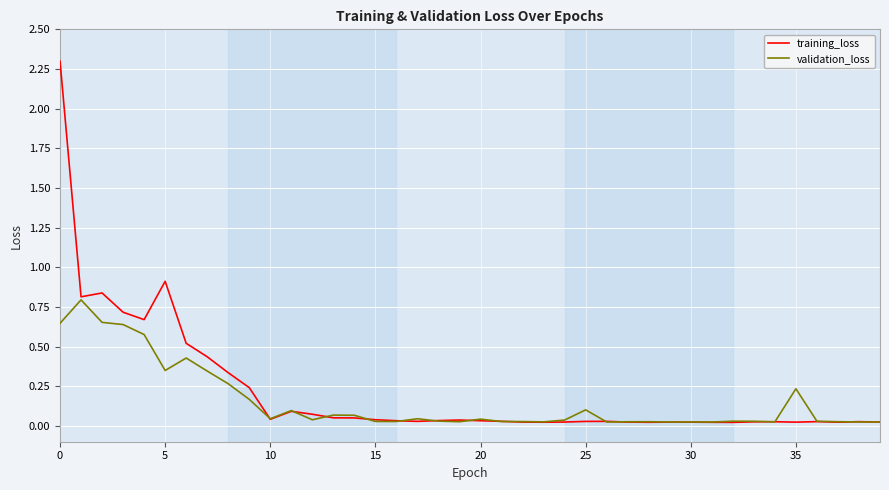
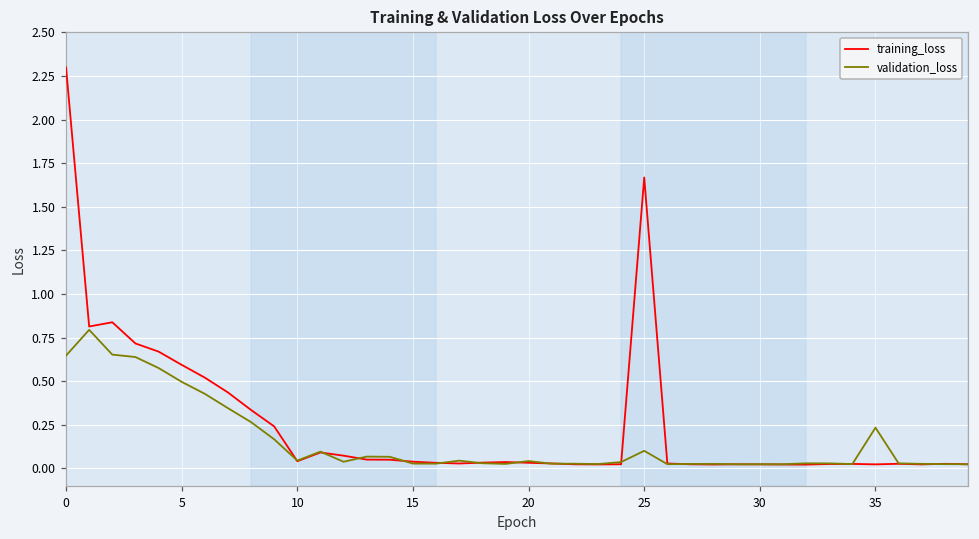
training_loss, 5: 0.91 -> 0.59
validation_loss, 5: 0.35 -> 0.50
training_loss, 25: 0.03 -> 1.67
